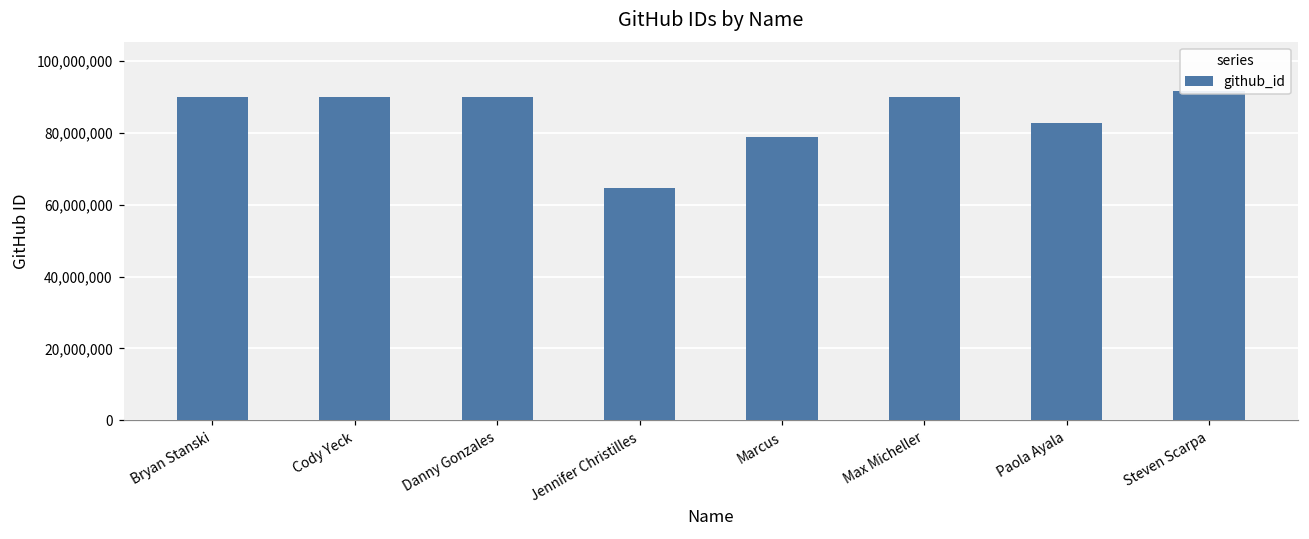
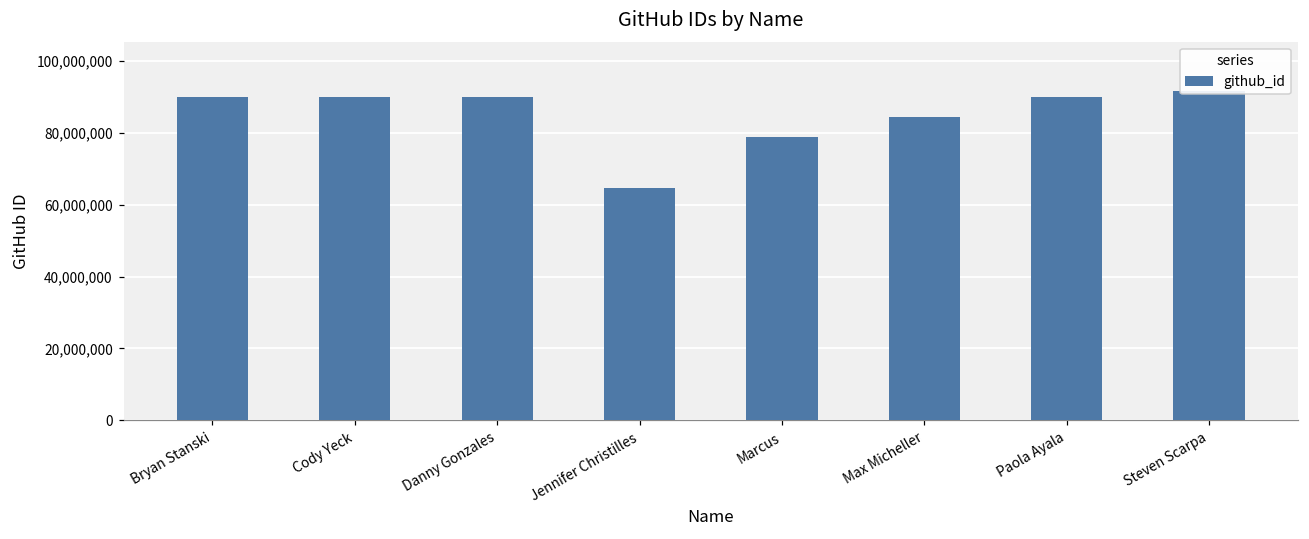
Max Micheller: 90,000,000 -> 85,000,000
Paola Ayala: 83,000,000 -> 90,000,000
